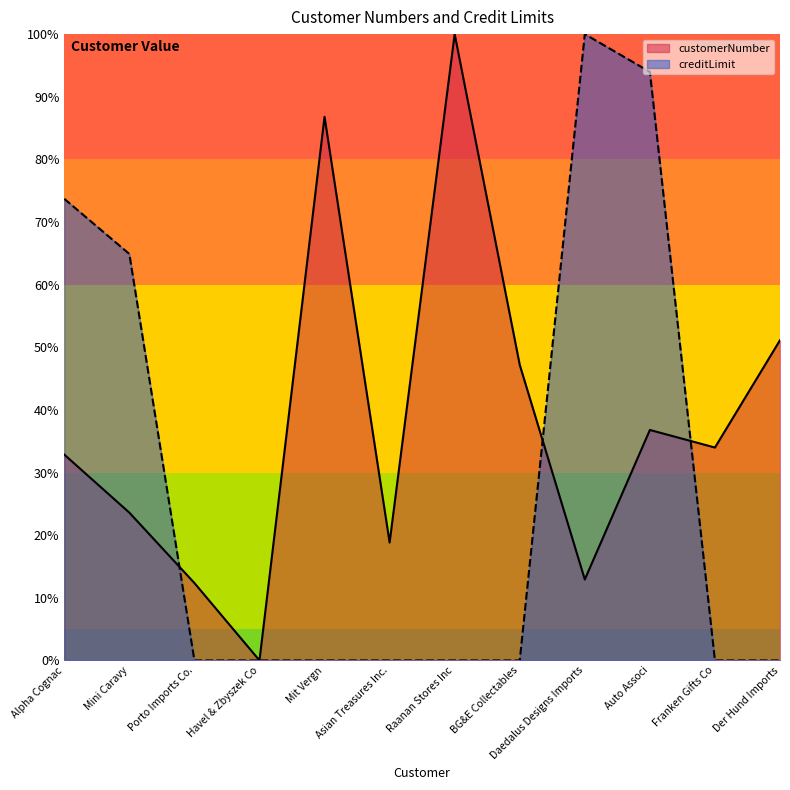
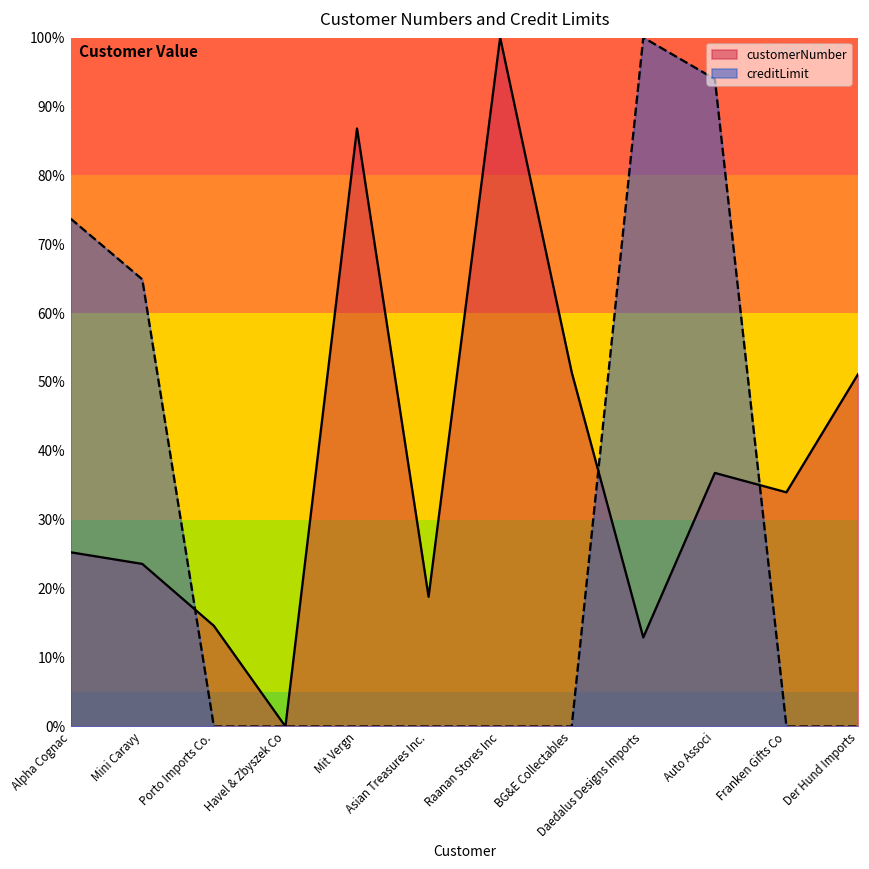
customerNumber, Alpha Cognac: 33% -> 25%
customerNumber, Porto Imports Co.: 12% -> 15%
customerNumber, BG&E Collectables: 47% -> 51%
